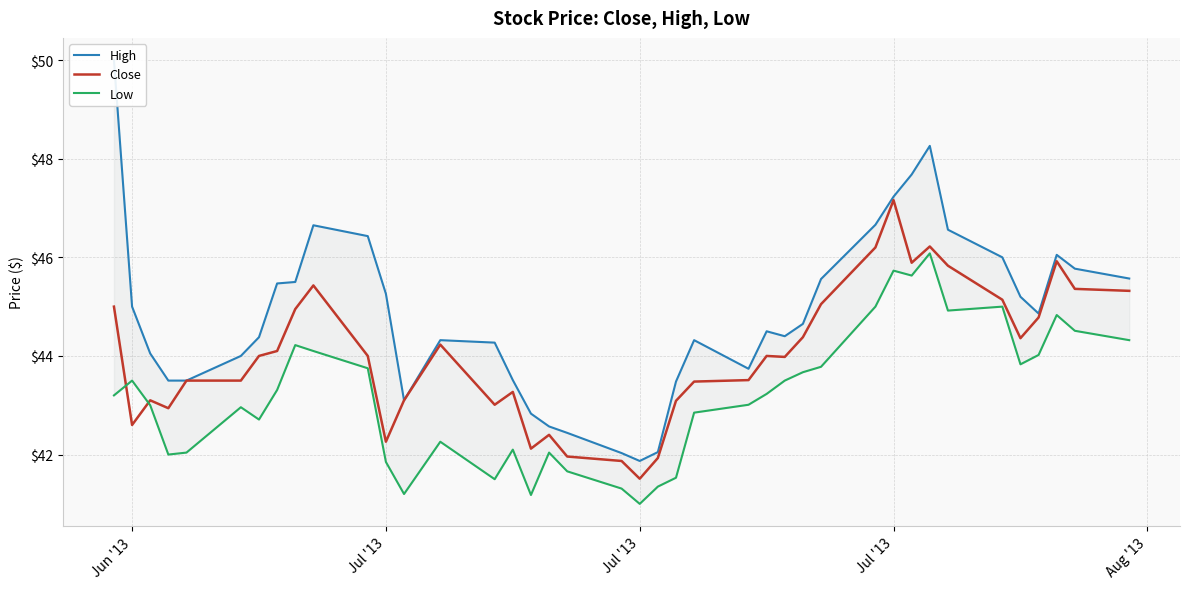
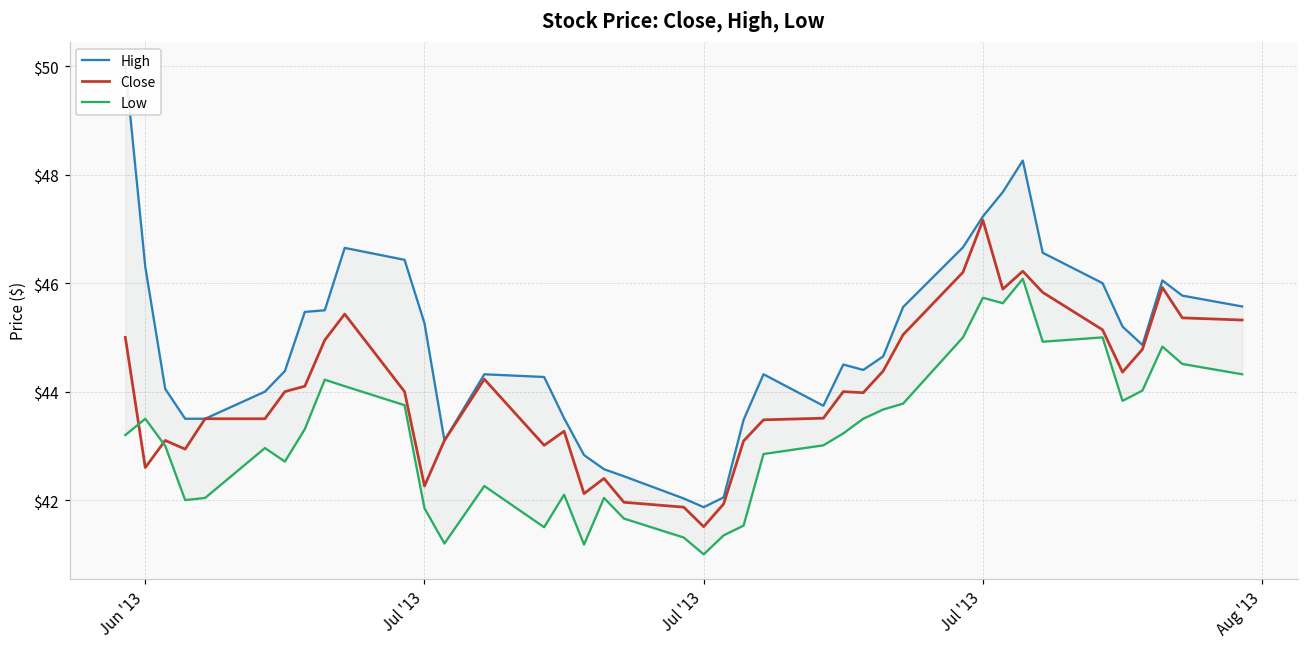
High, Jun '13: $45.0 -> $46.3
